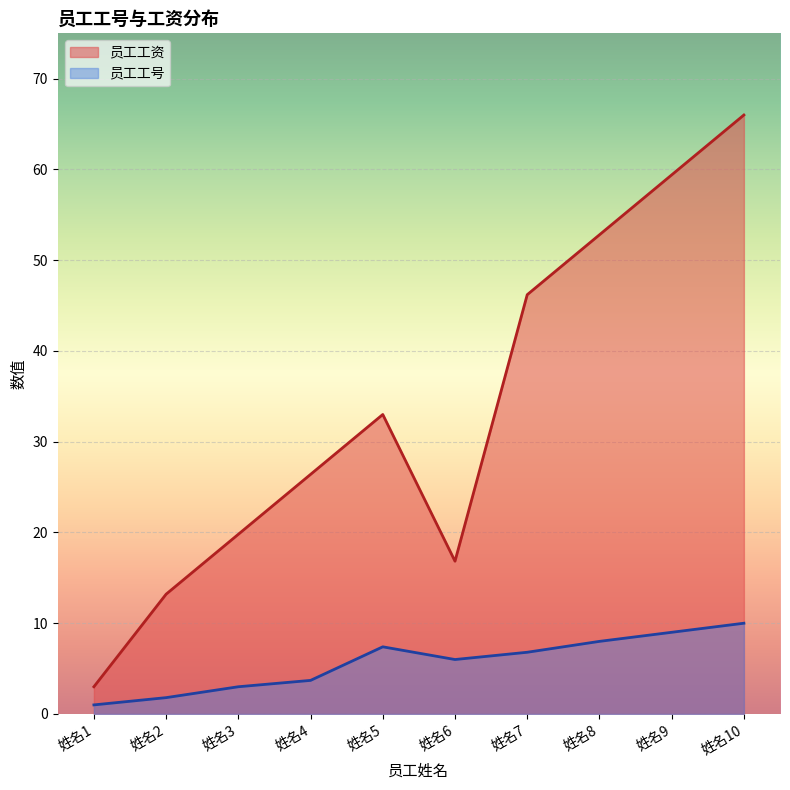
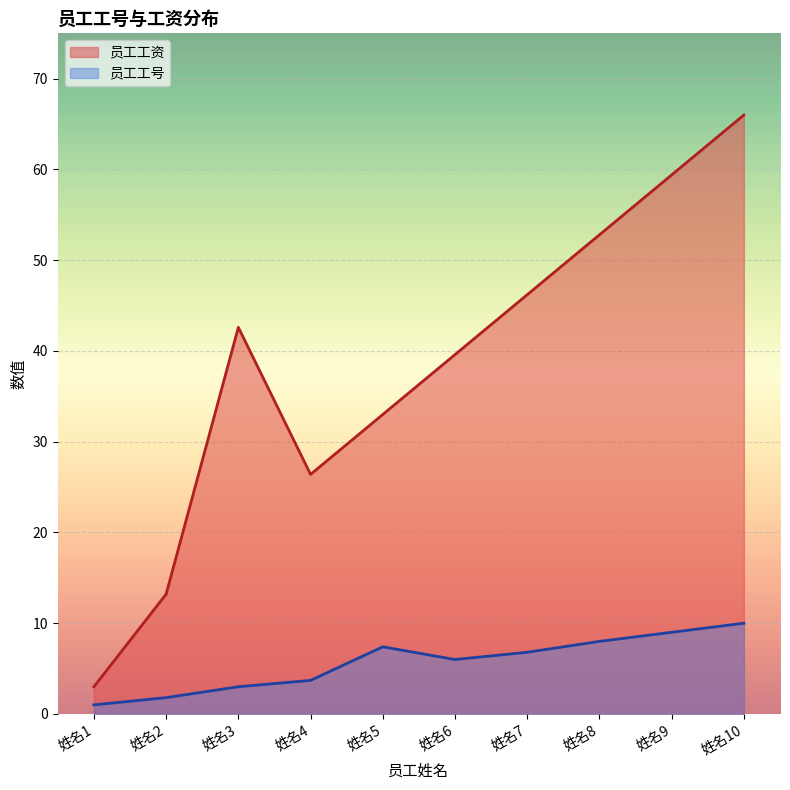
员工工资, 姓名3: 20 -> 43
员工工资, 姓名6: 17 -> 40
